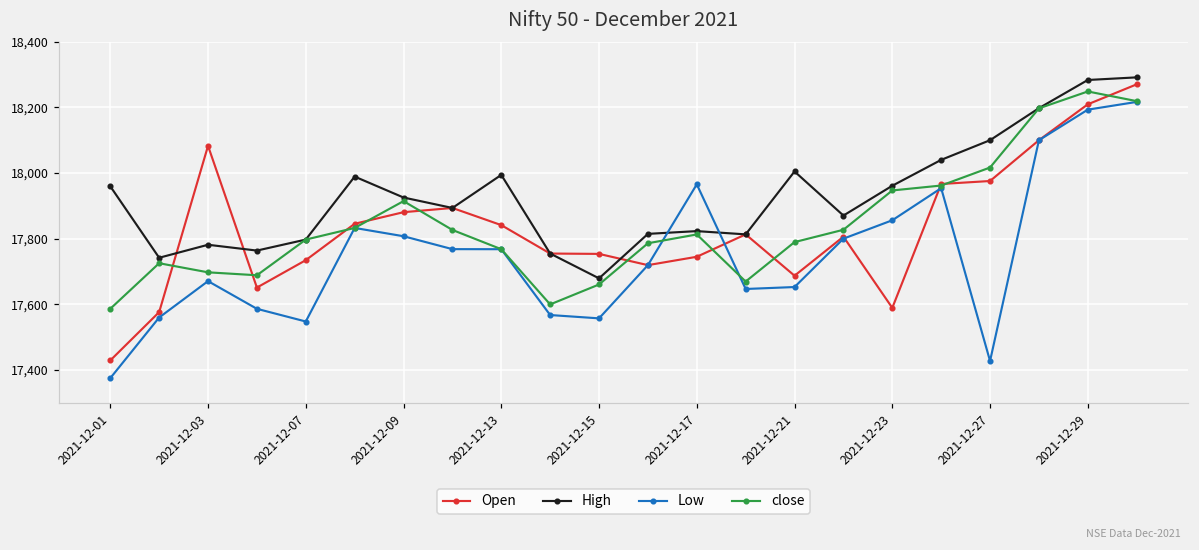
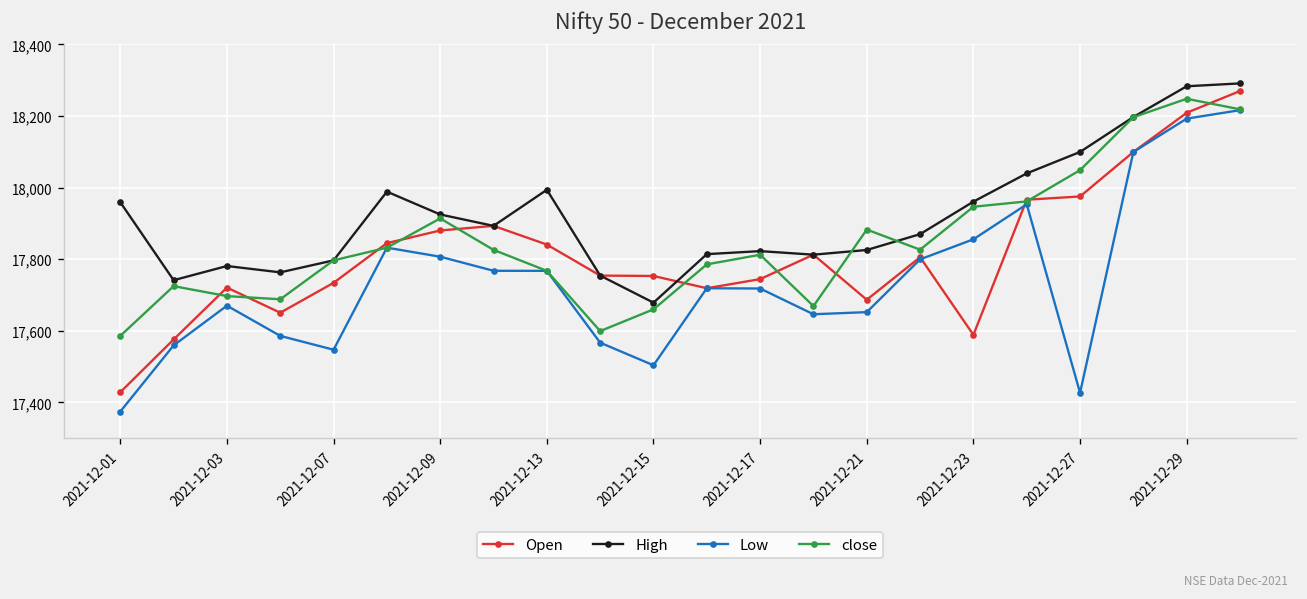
Open, 2021-12-03: 18,080 -> 17,720
Low, 2021-12-15: 17,560 -> 17,500
Low, 2021-12-17: 17,970 -> 17,720
High, 2021-12-21: 18,000 -> 17,830
close, 2021-12-21: 17,790 -> 17,880
close, 2021-12-27: 18,020 -> 18,050
